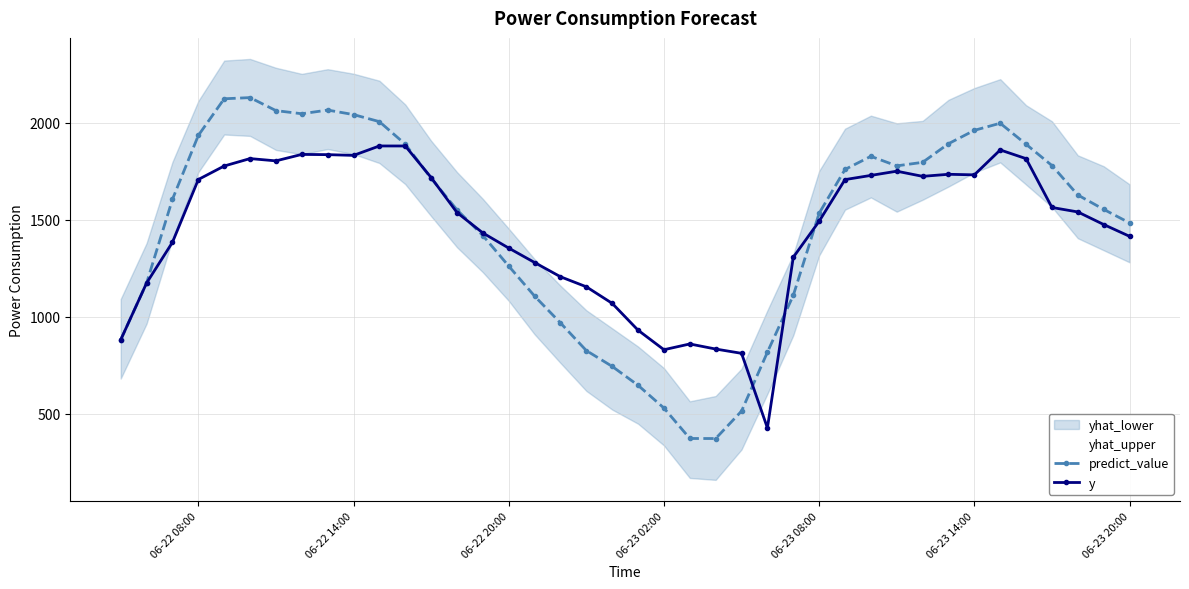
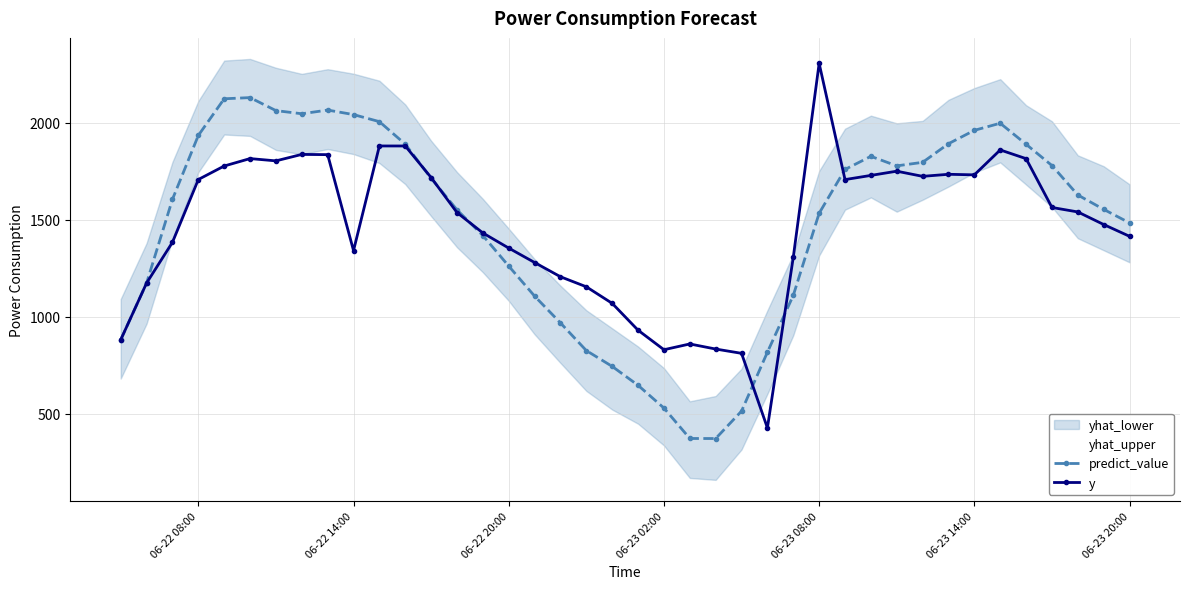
y, 06-22 14:00: 1830 -> 1340
y, 06-23 08:00: 1490 -> 2310
